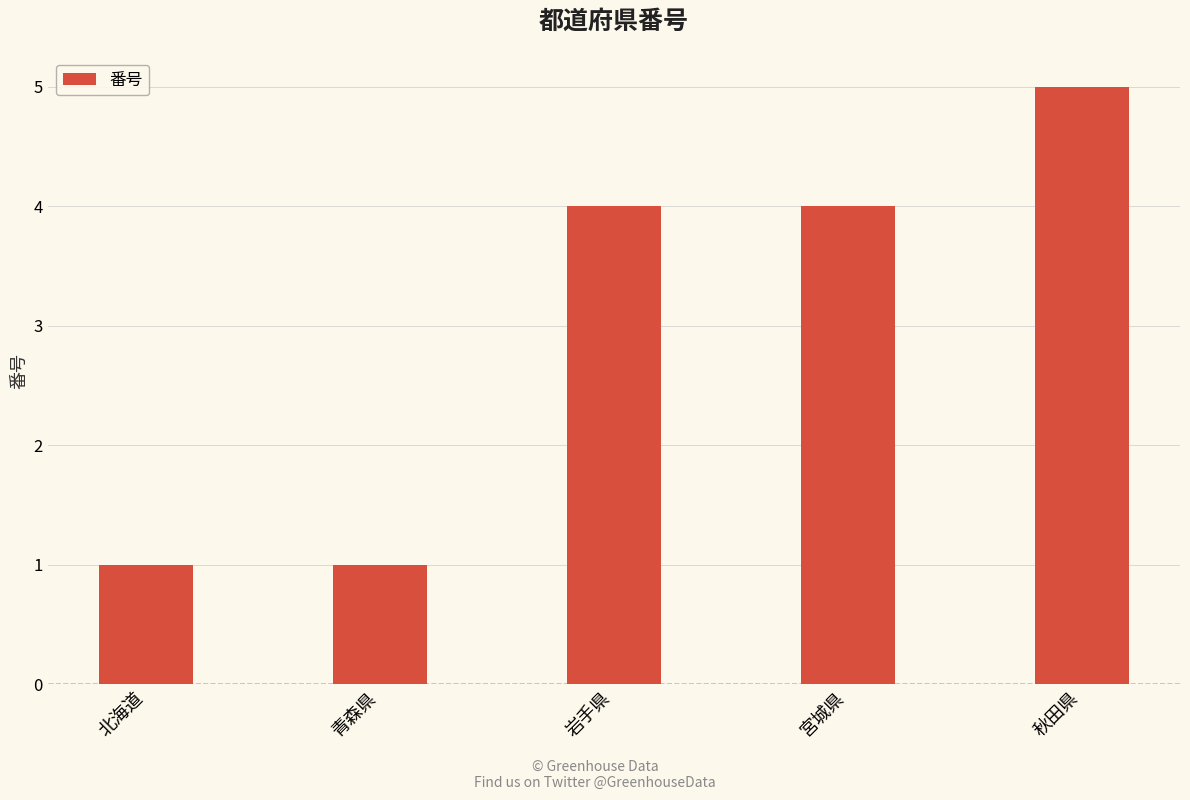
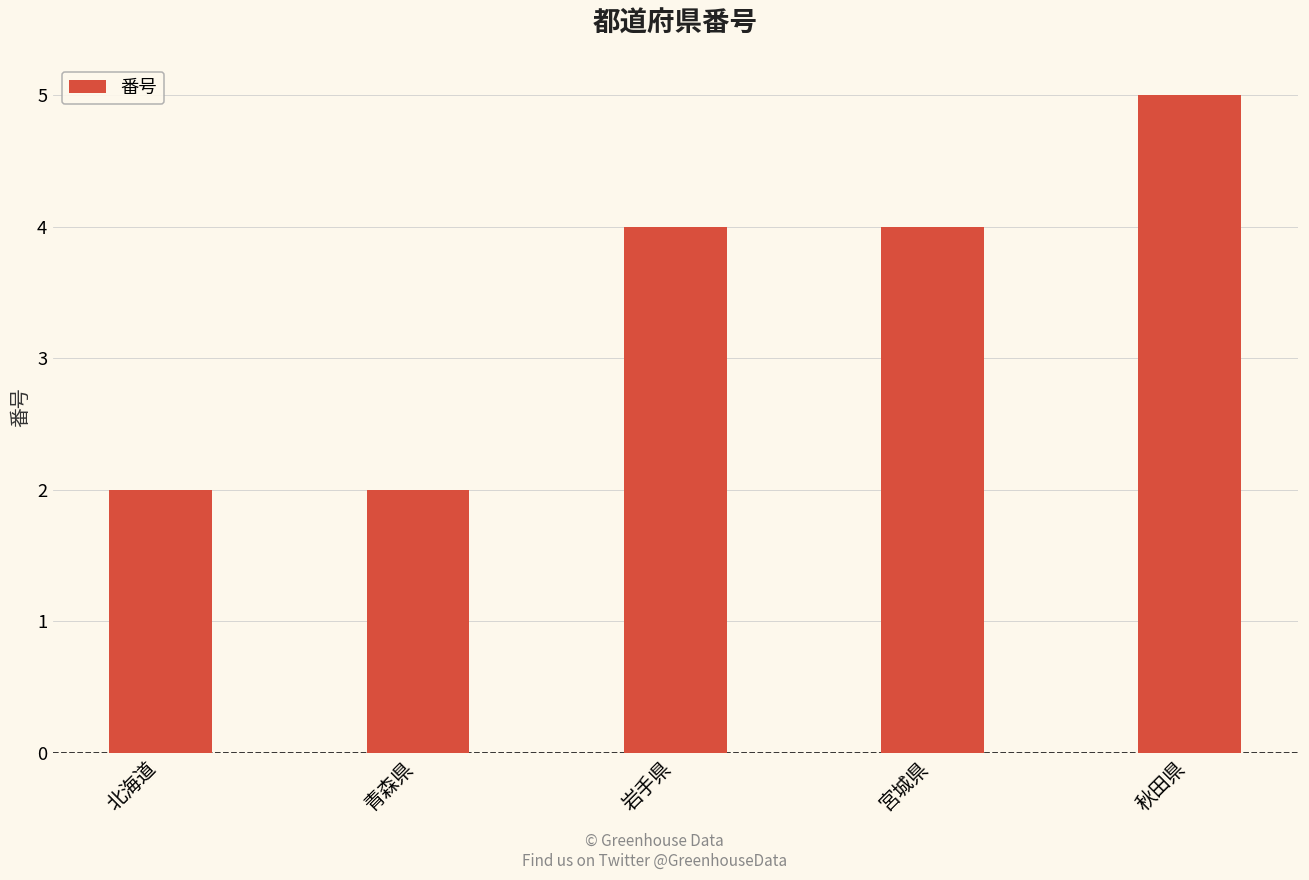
北海道: 1 -> 2
青森県: 1 -> 2
